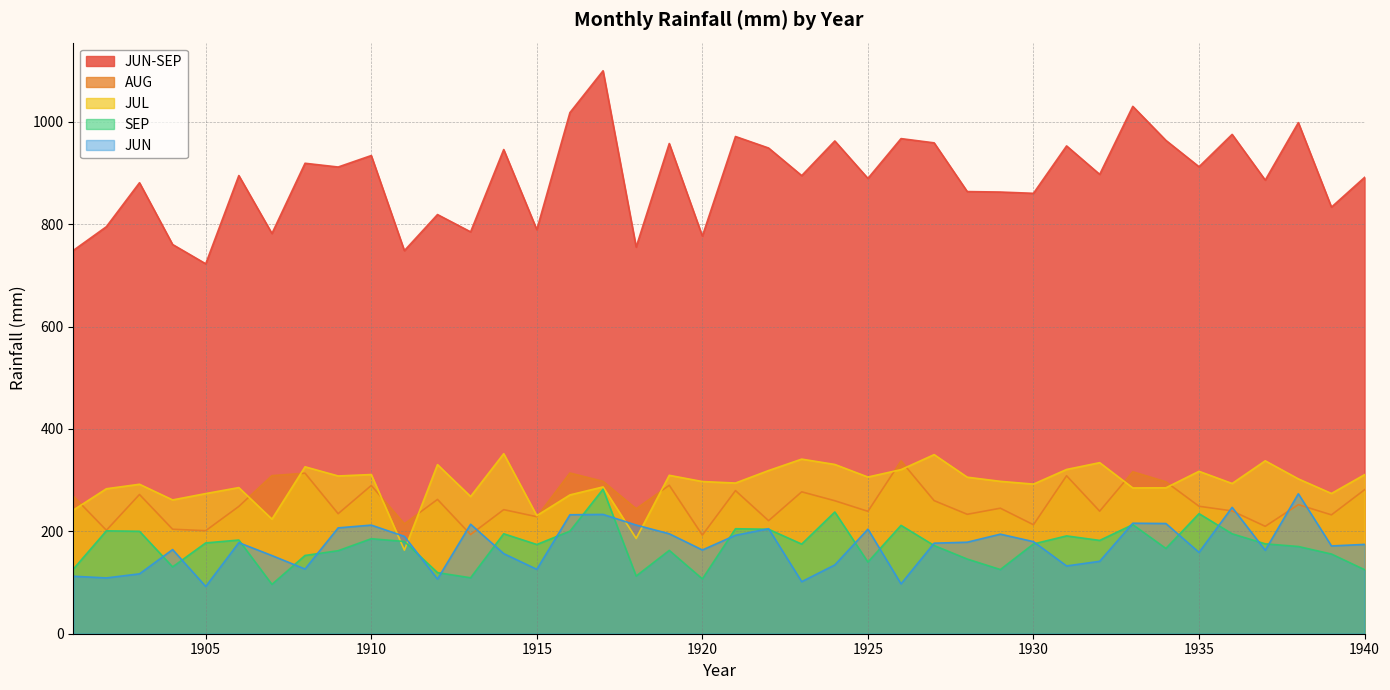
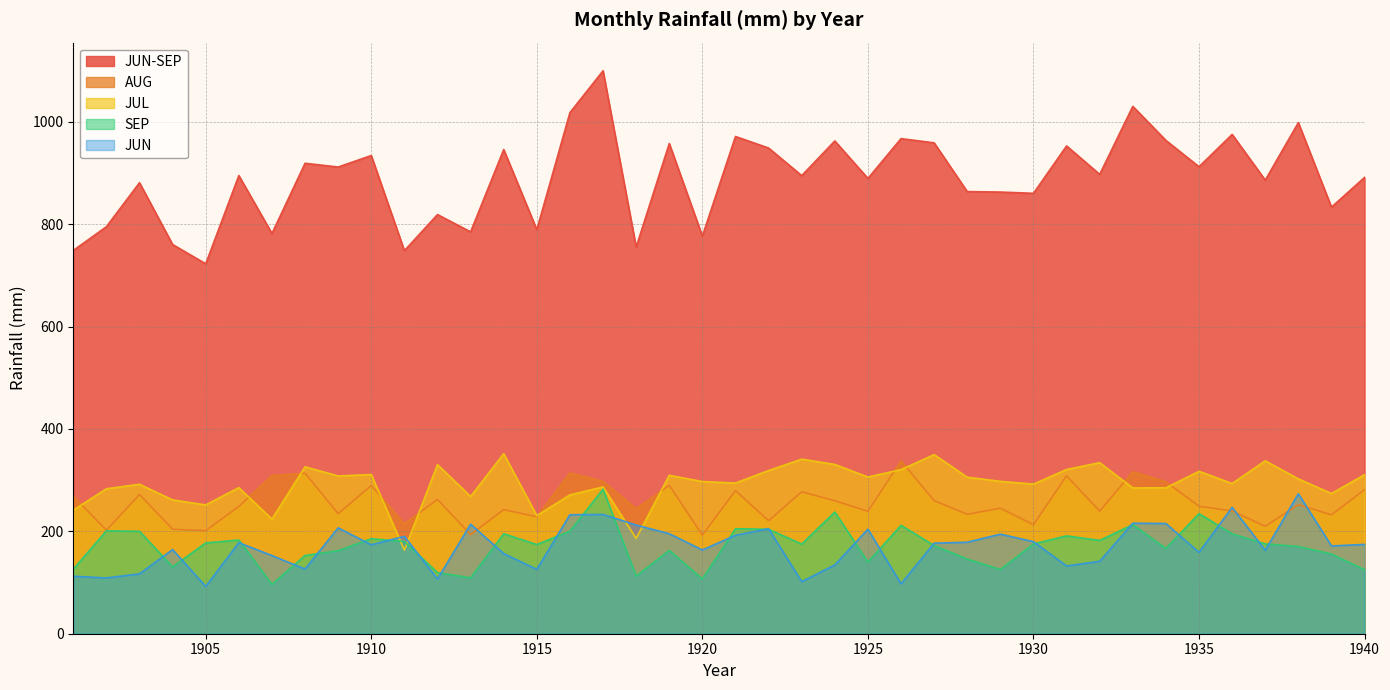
JUL, 1905: 270 -> 250
JUN, 1910: 210 -> 170
